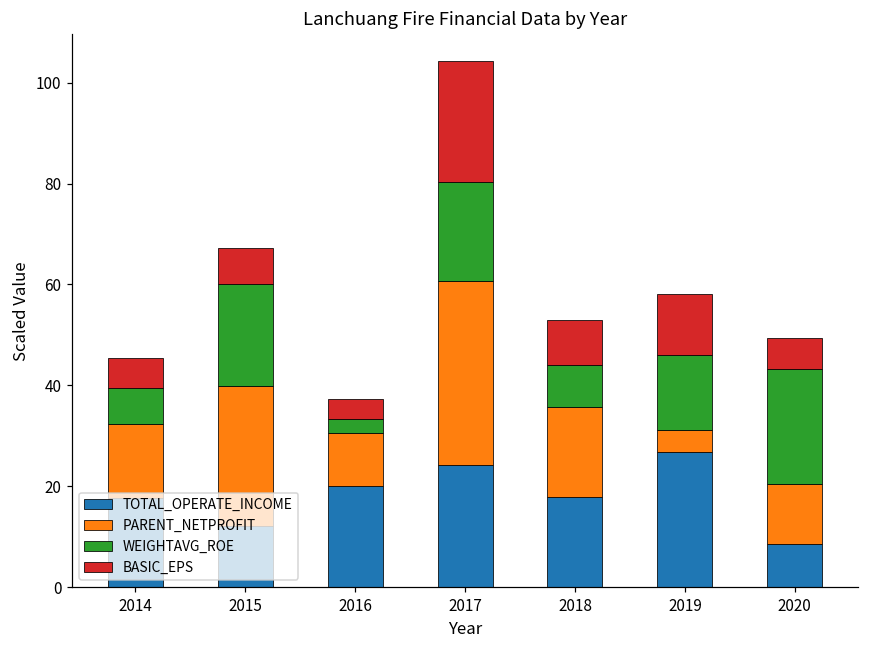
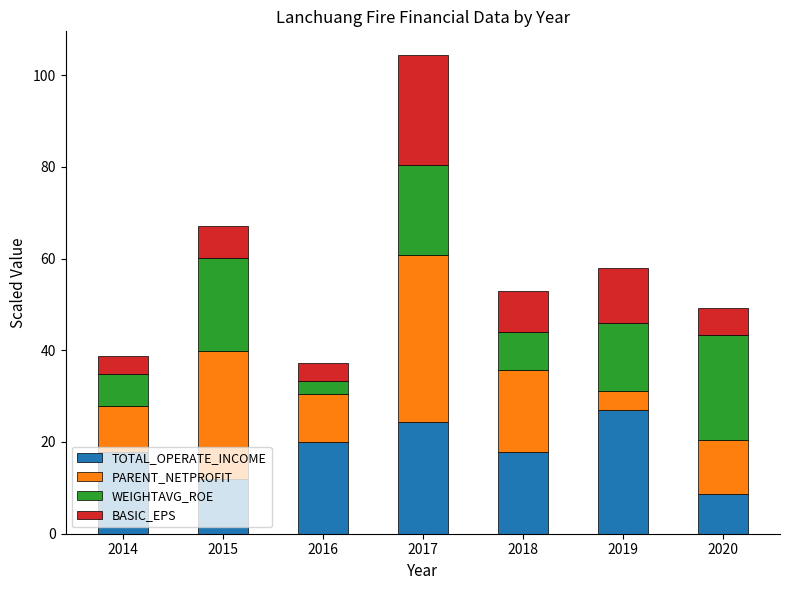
PARENT_NETPROFIT, 2014: 15 -> 10
BASIC_EPS, 2014: 6 -> 4
